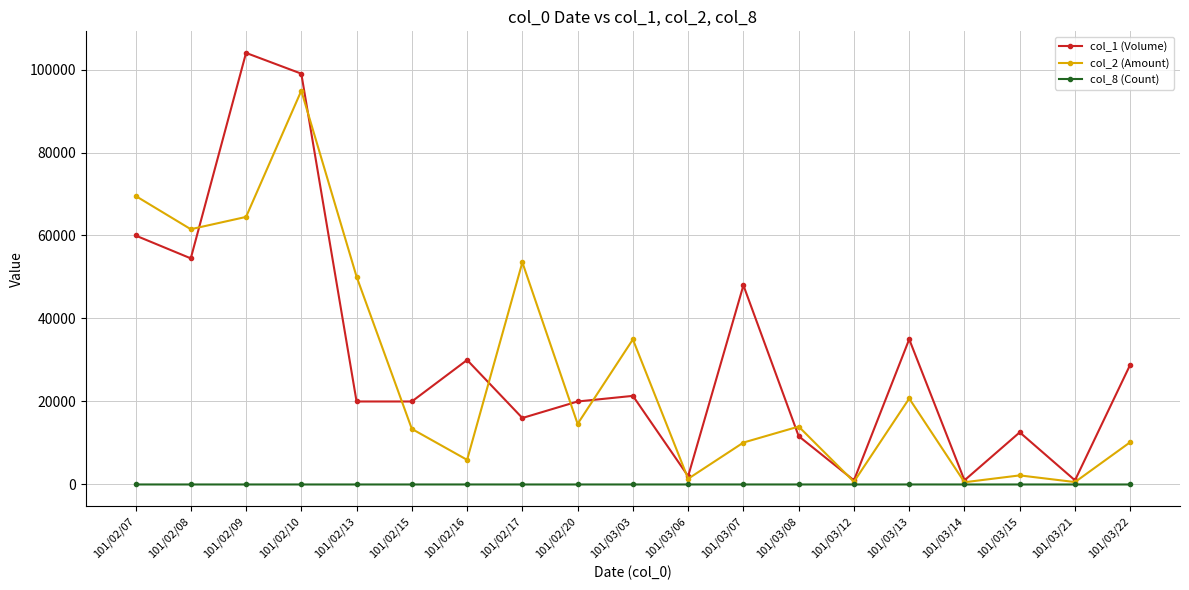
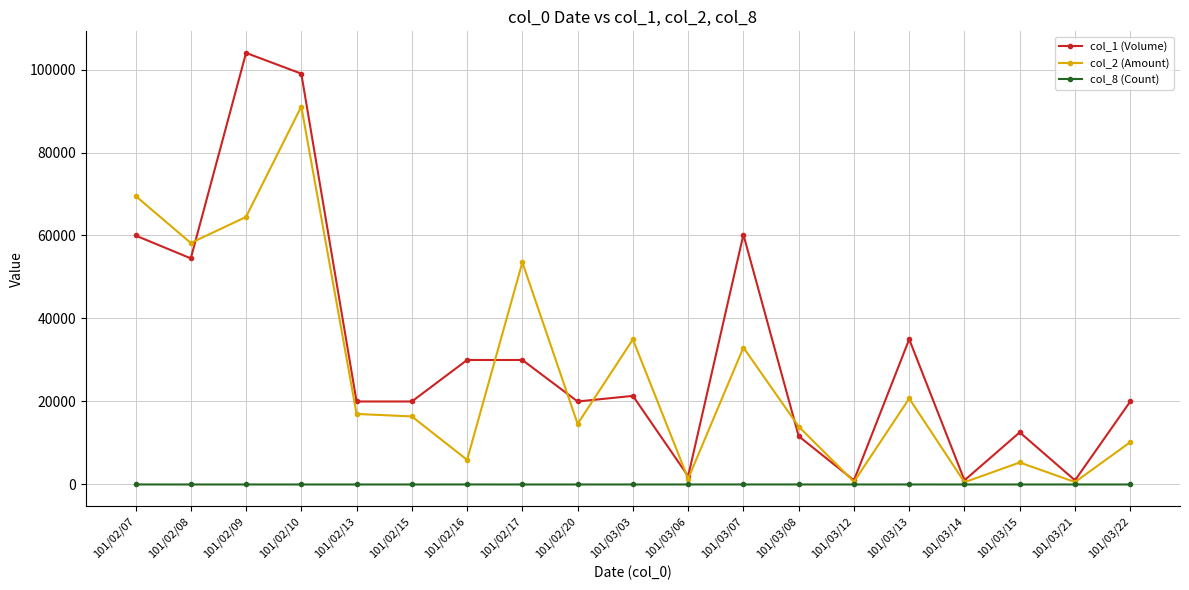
col_2 (Amount), 101/02/08: 62000 -> 58000
col_2 (Amount), 101/02/10: 95000 -> 91000
col_2 (Amount), 101/02/13: 50000 -> 17000
col_2 (Amount), 101/02/15: 13000 -> 16000
col_1 (Volume), 101/02/17: 16000 -> 30000
col_1 (Volume), 101/03/07: 48000 -> 60000
col_2 (Amount), 101/03/07: 10000 -> 33000
col_2 (Amount), 101/03/15: 2000 -> 5000
col_1 (Volume), 101/03/22: 29000 -> 20000
